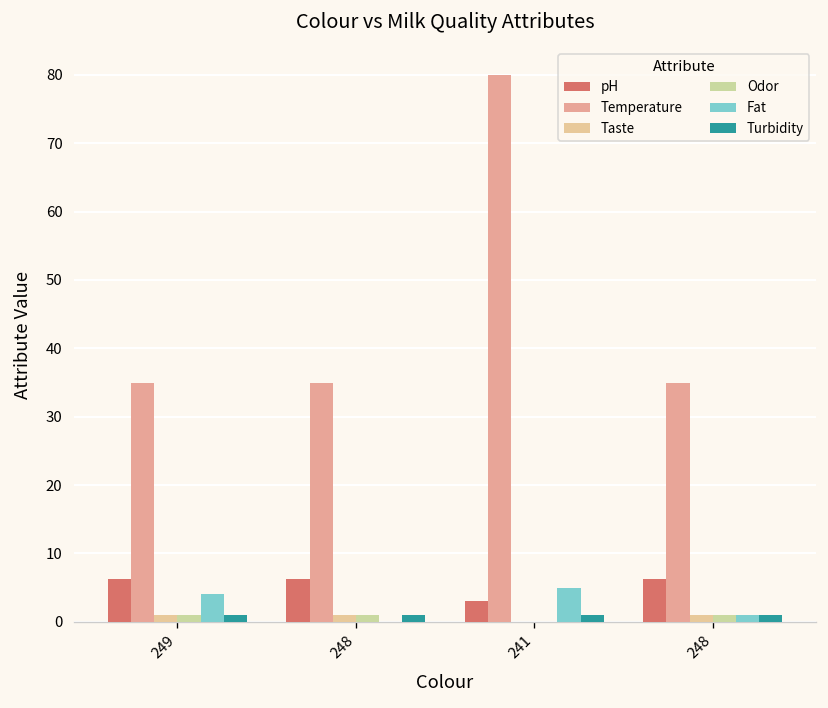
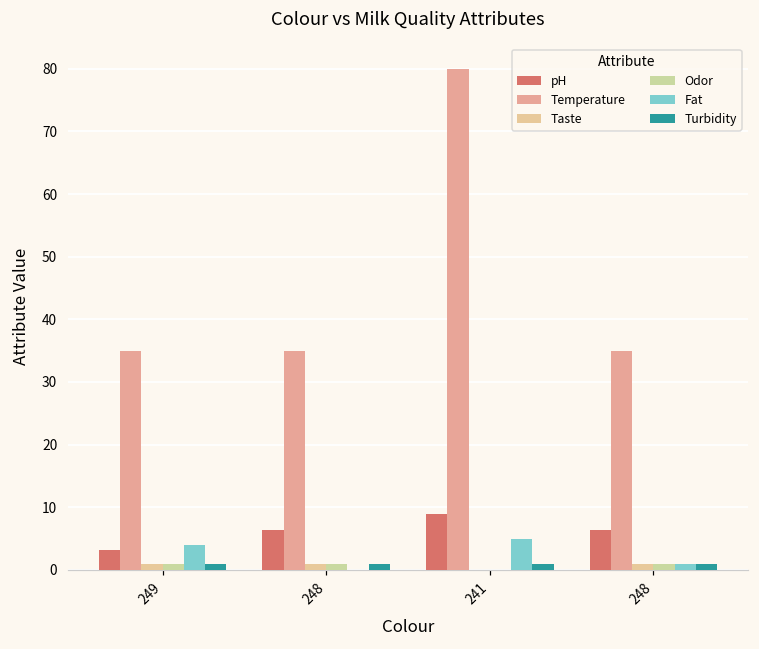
pH, 249: 6 -> 3
pH, 241: 3 -> 9
